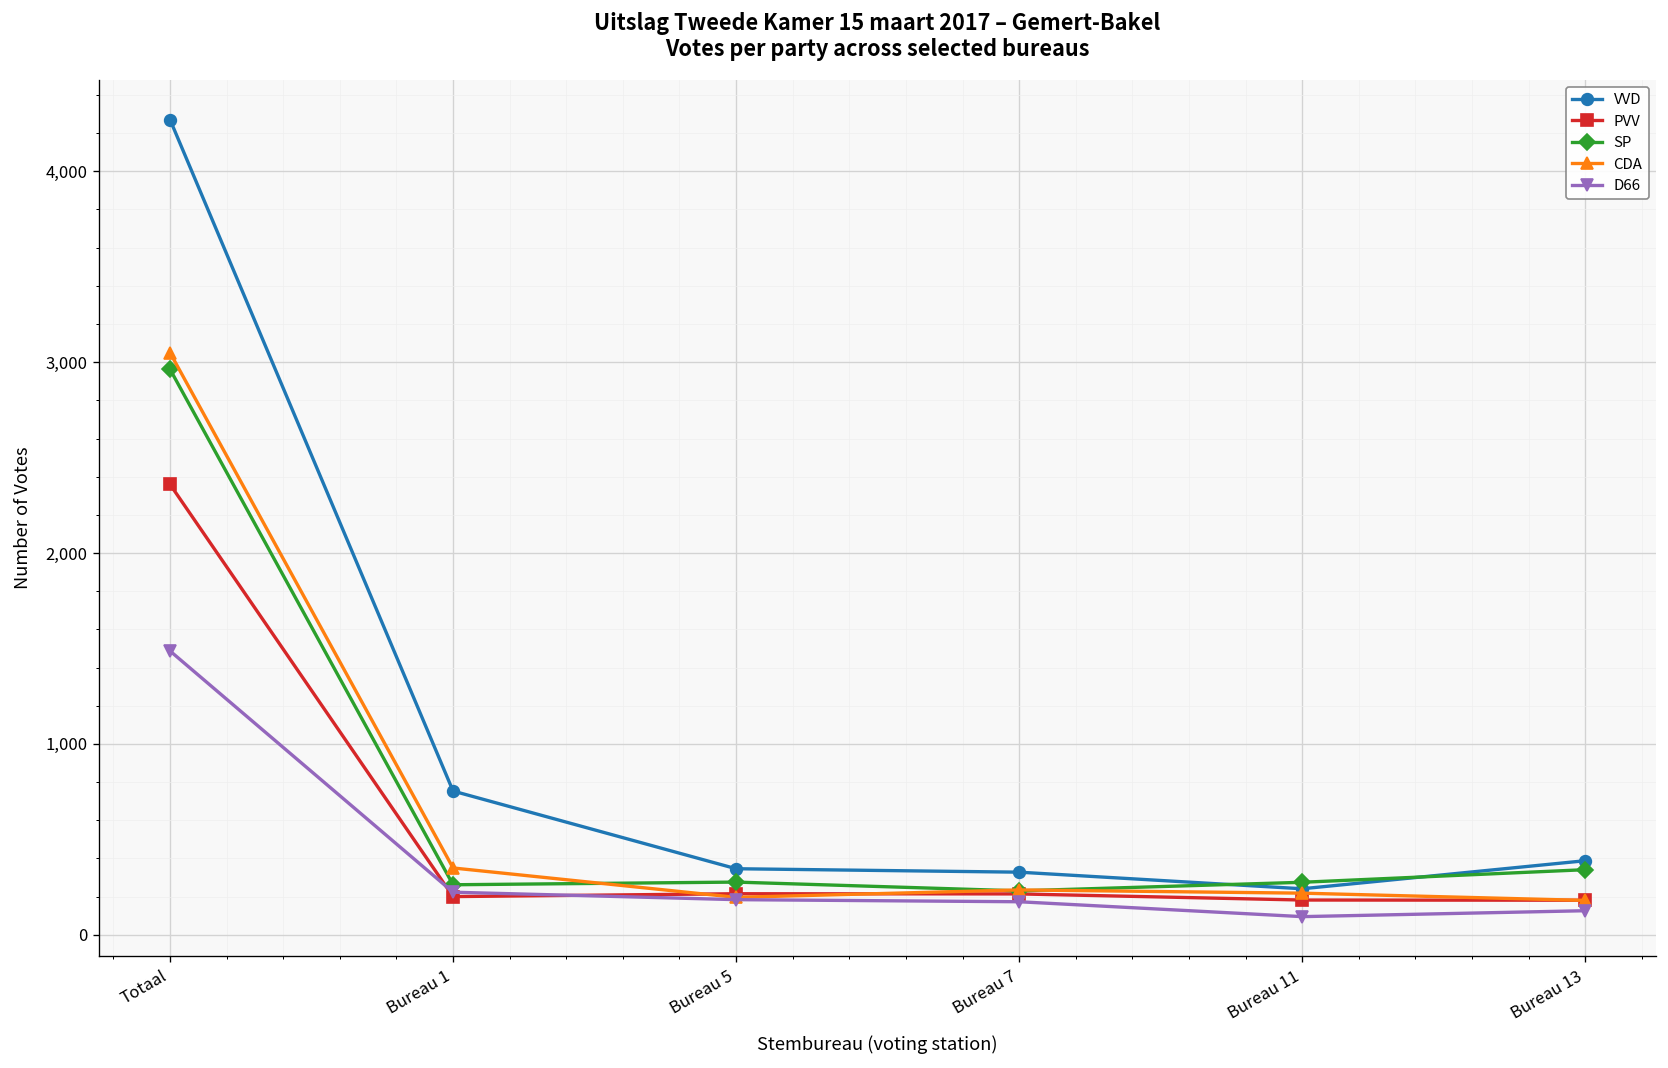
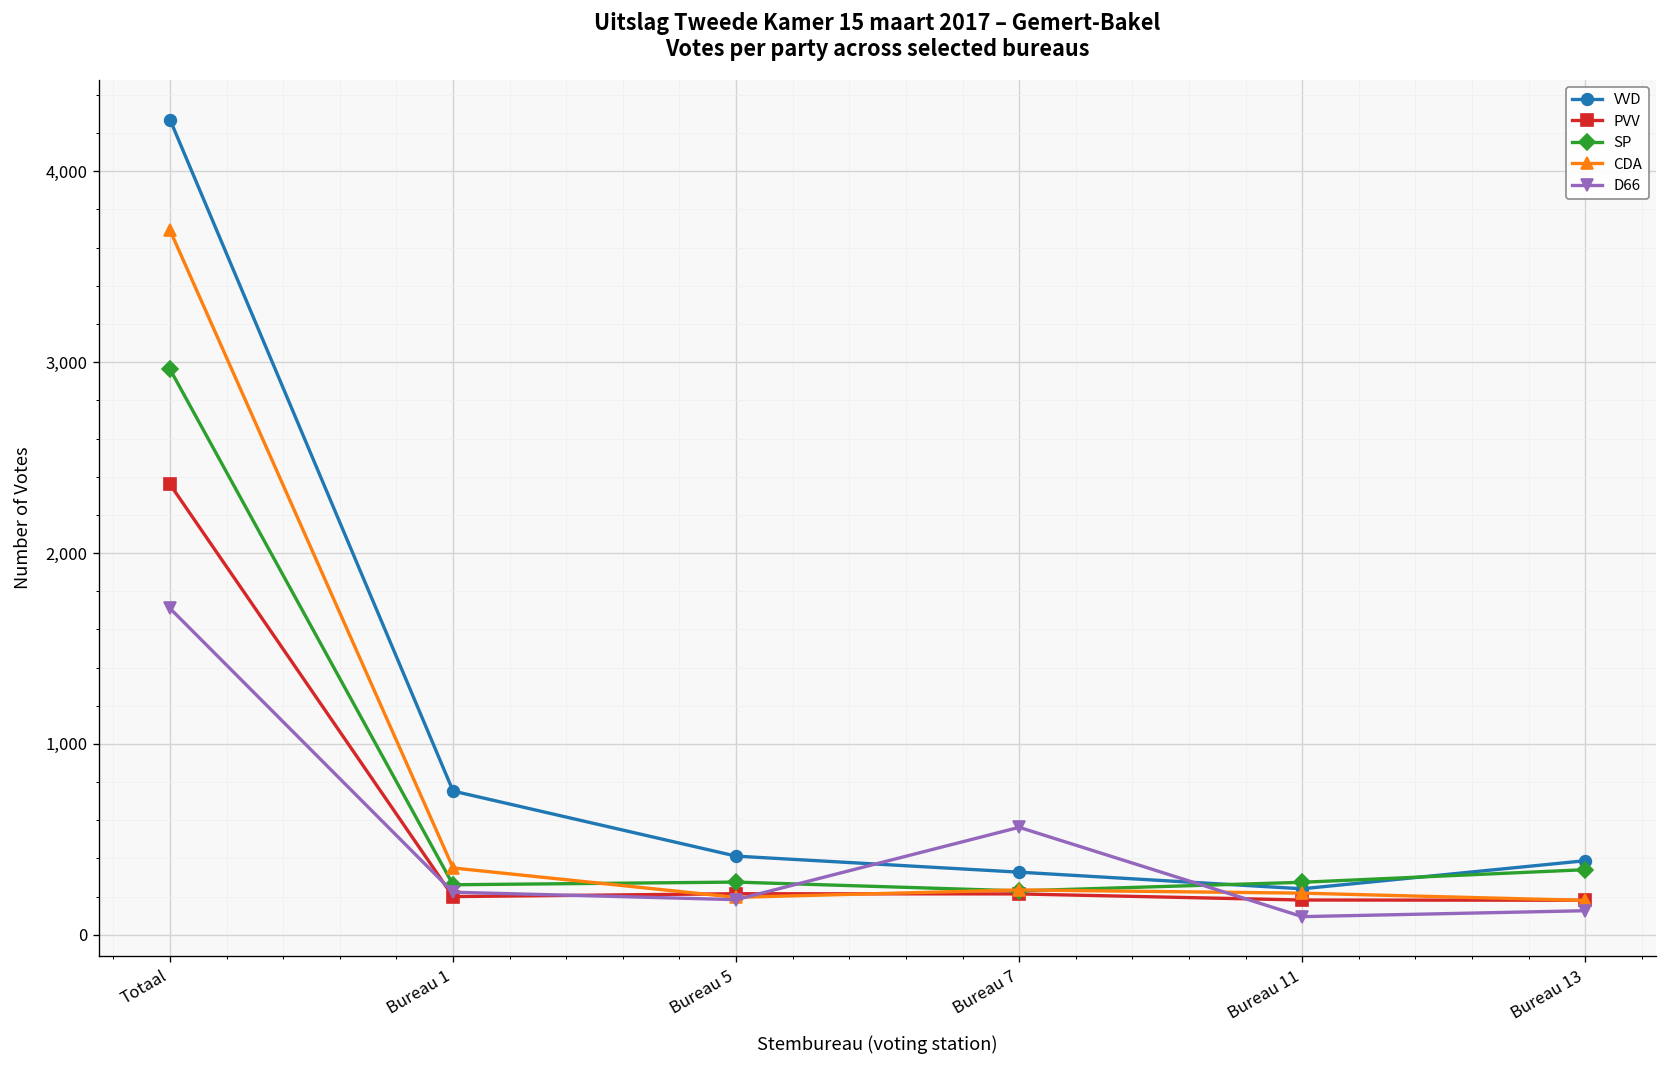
CDA, Totaal: 3,050 -> 3,690
D66, Totaal: 1,490 -> 1,710
VVD, Bureau 5: 350 -> 410
D66, Bureau 7: 170 -> 560
